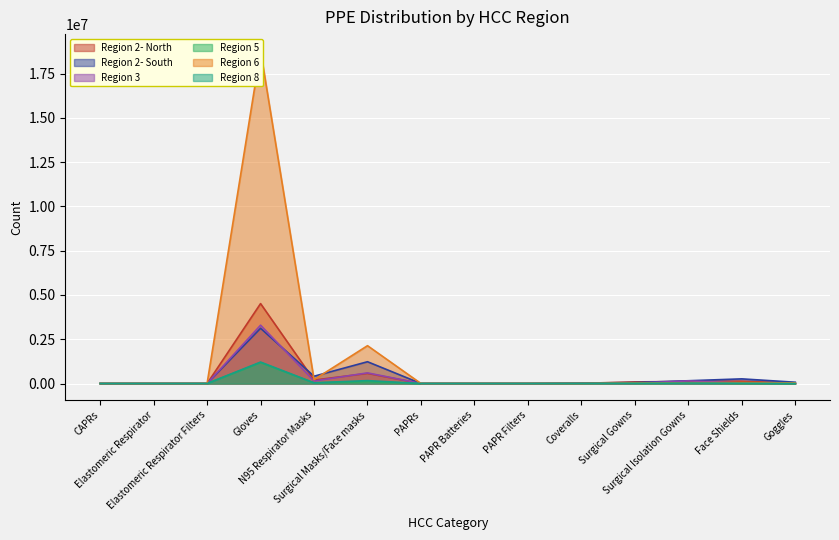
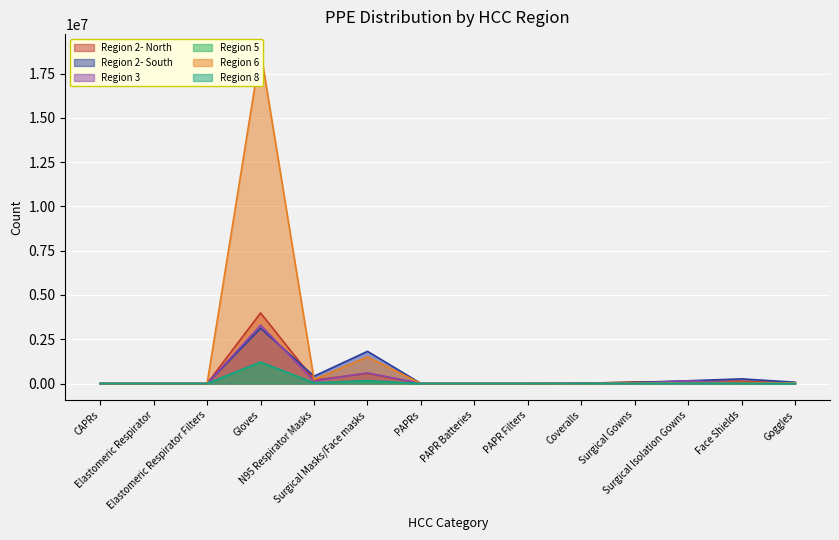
Region 2- North, Gloves: 4500000 -> 4000000
Region 2- South, Surgical Masks/Face masks: 1200000 -> 1800000
Region 6, Surgical Masks/Face masks: 2100000 -> 1500000
